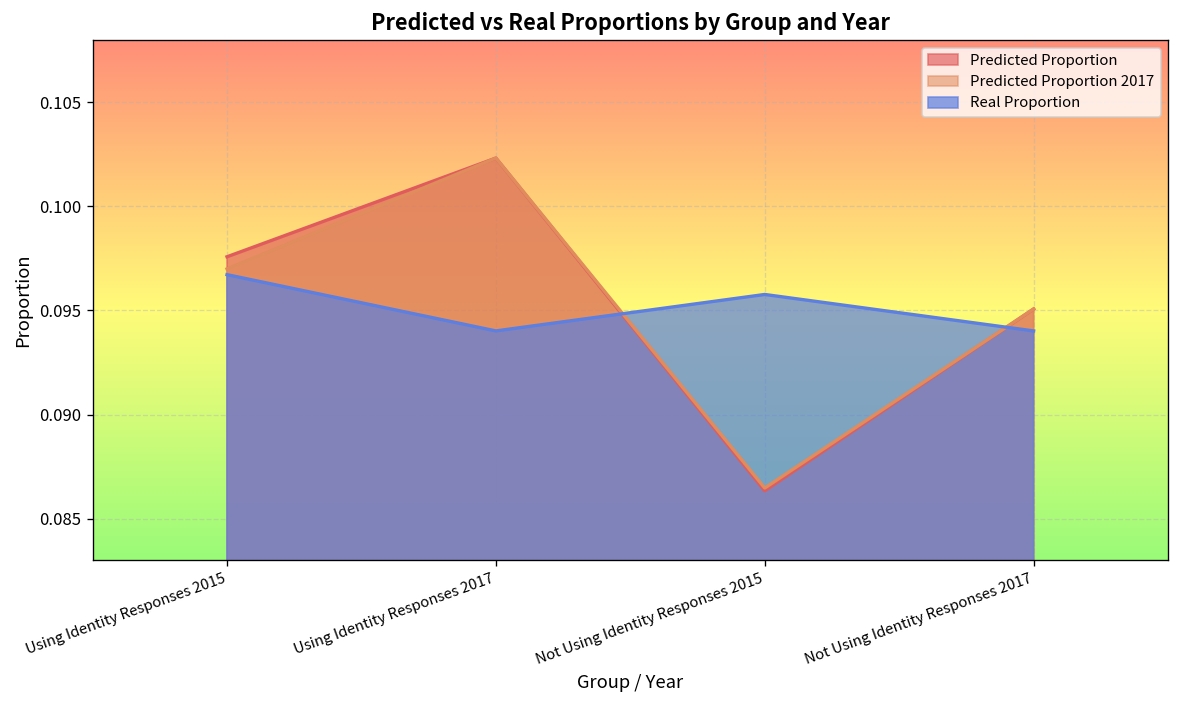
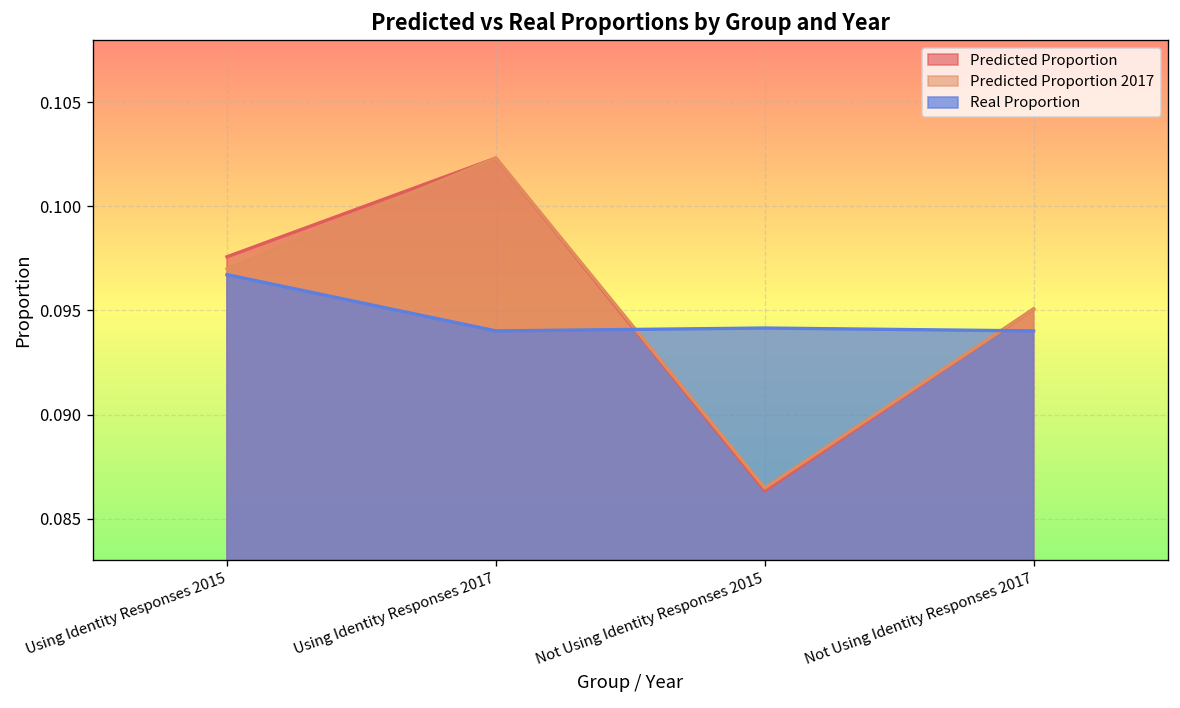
Real Proportion, Not Using Identity Responses 2015: 0.0958 -> 0.0942
